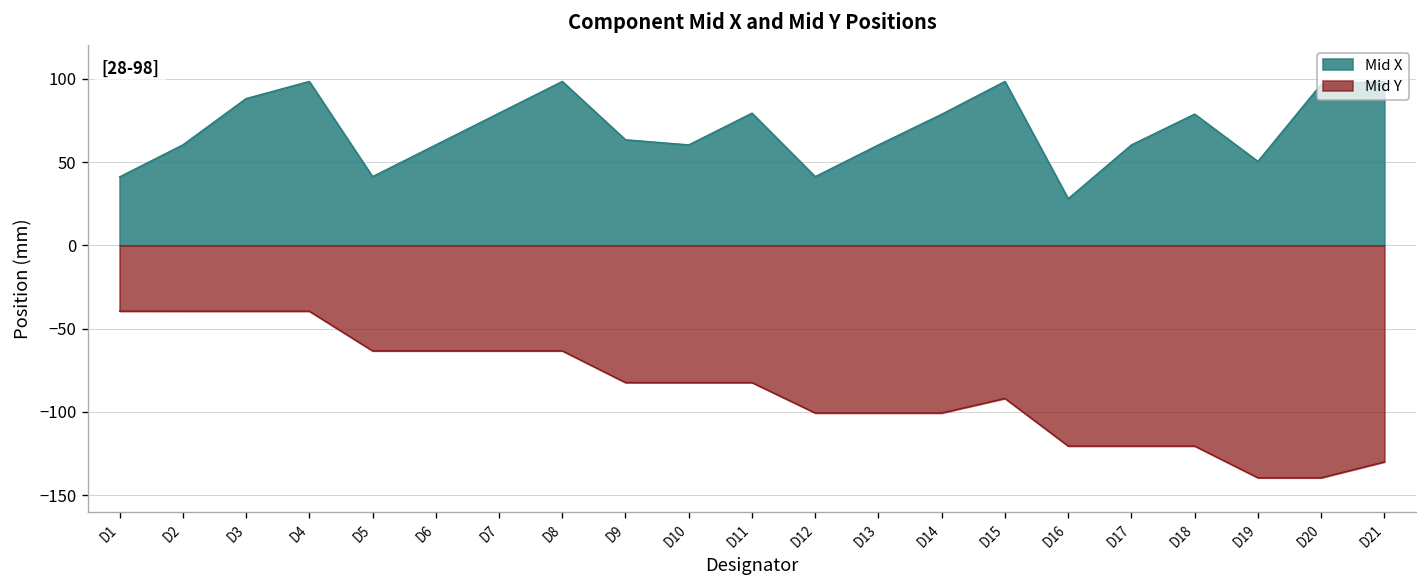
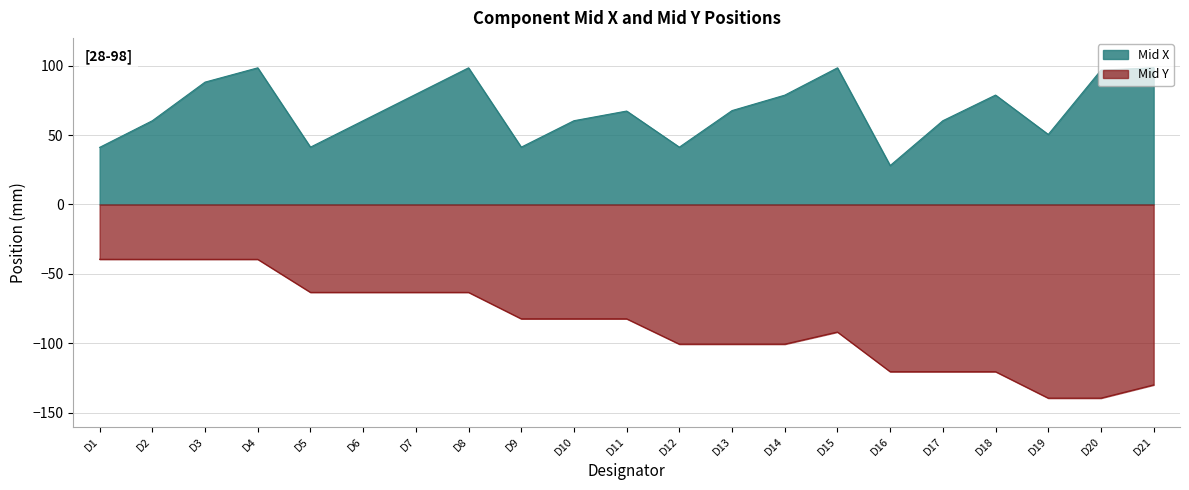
Mid X, D9: 63 -> 41
Mid X, D11: 79 -> 67
Mid X, D13: 60 -> 68
